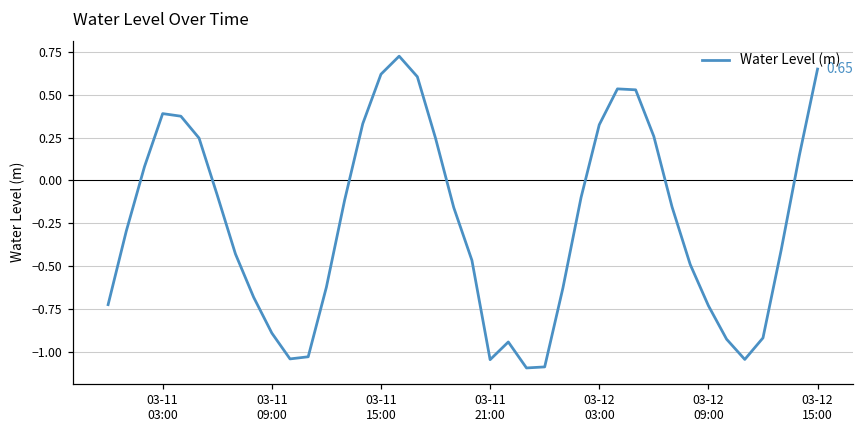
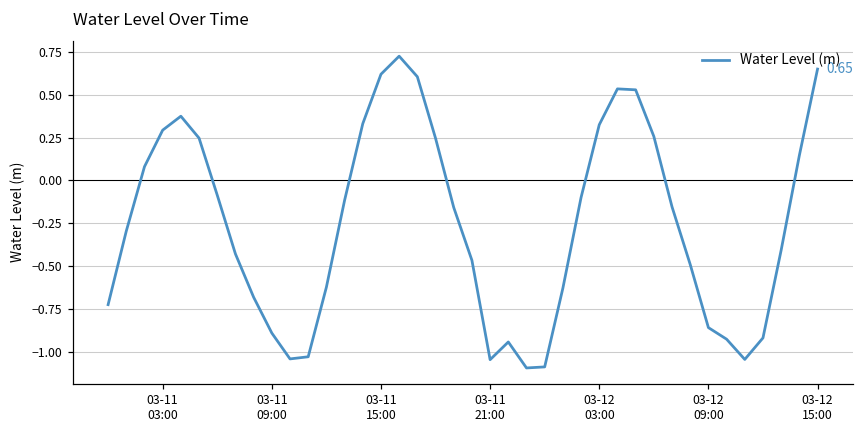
03-11 03:00: 0.39 -> 0.29
03-12 09:00: -0.73 -> -0.86
